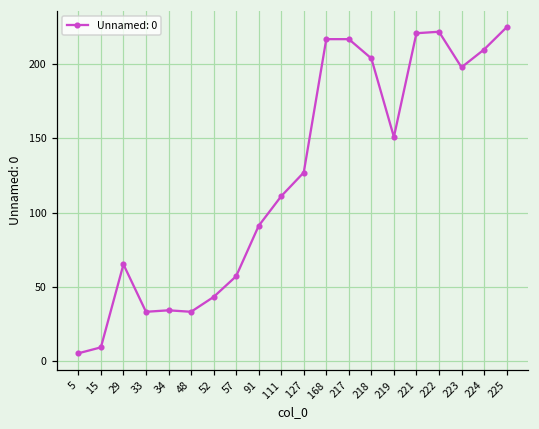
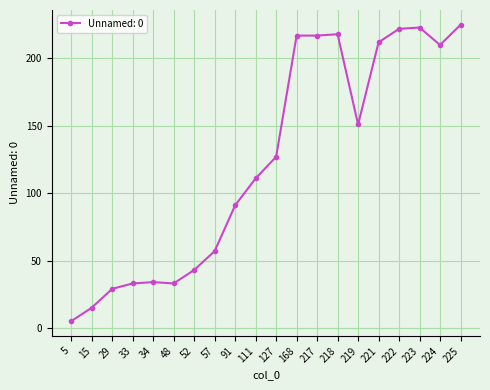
15: 9 -> 15
29: 65 -> 29
218: 204 -> 218
221: 221 -> 212
223: 198 -> 223
